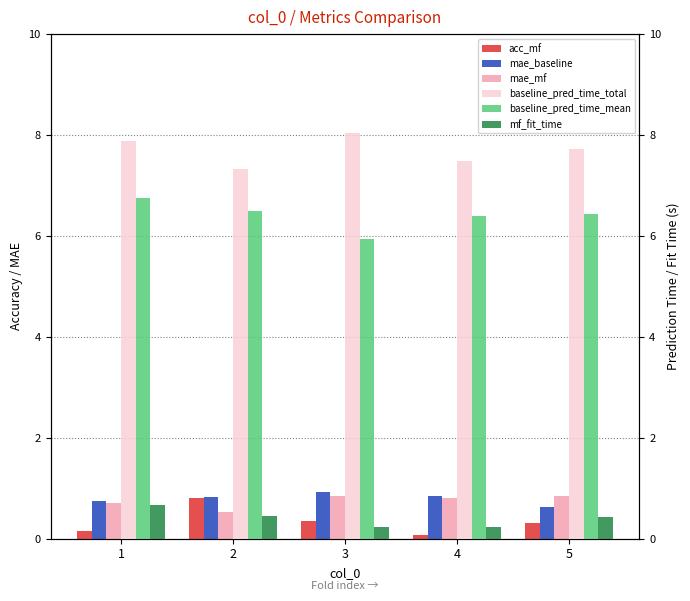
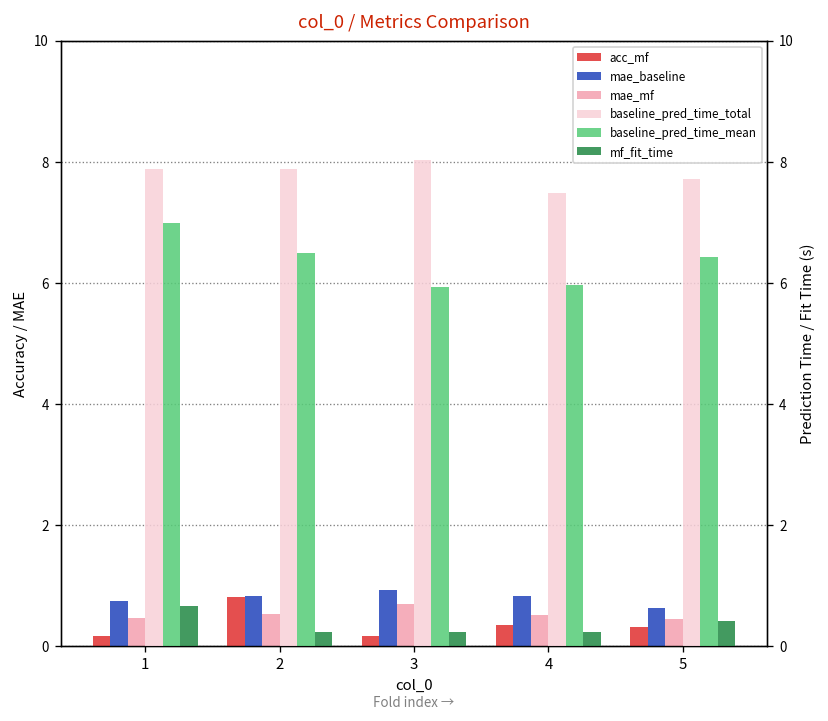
mae_mf, 1: 0.7 -> 0.5
acc_mf, 3: 0.4 -> 0.2
mae_mf, 3: 0.9 -> 0.7
acc_mf, 4: 0.1 -> 0.3
mae_mf, 4: 0.8 -> 0.5
mae_mf, 5: 0.8 -> 0.5
baseline_pred_time_mean, 1: 6.7 -> 7.0
baseline_pred_time_total, 2: 7.3 -> 7.9
mf_fit_time, 2: 0.4 -> 0.2
baseline_pred_time_mean, 4: 6.4 -> 6.0
